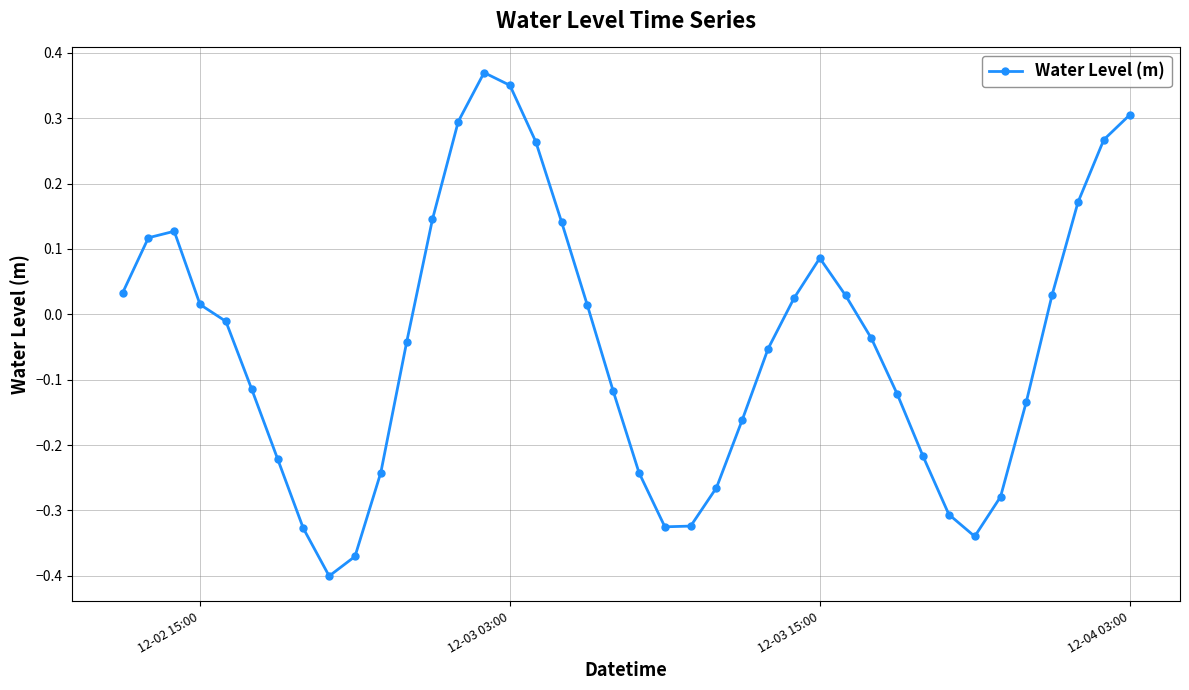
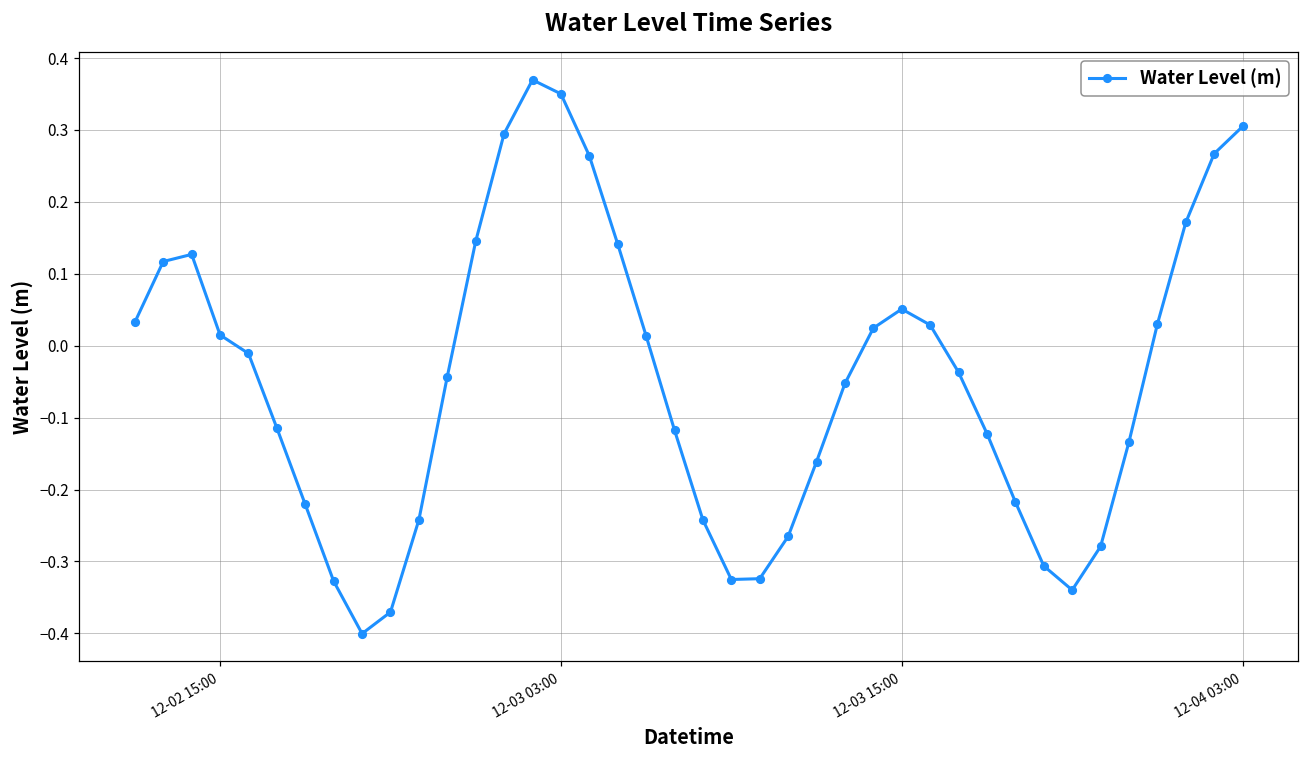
12-03 15:00: 0.09 -> 0.05
